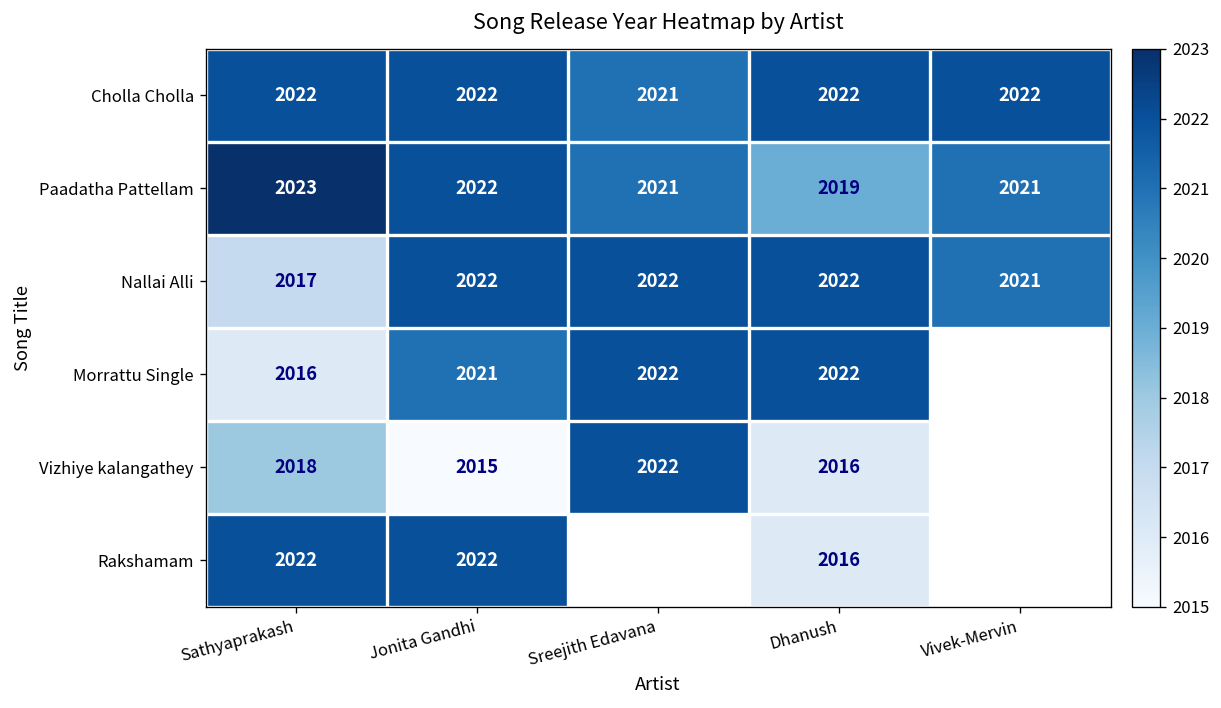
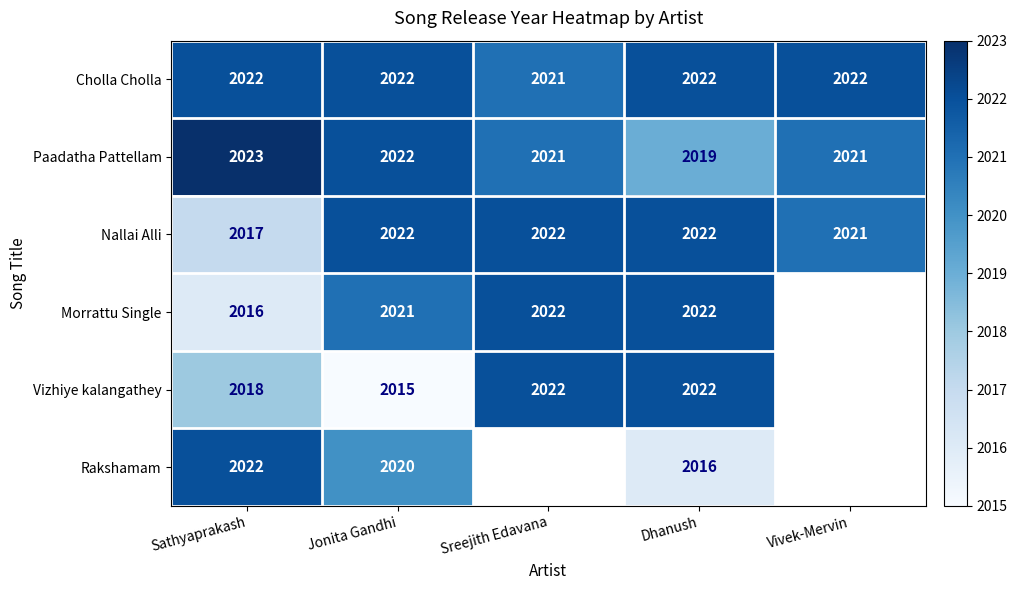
Vizhiye kalangathey, Dhanush: 2016 -> 2022
Rakshamam, Jonita Gandhi: 2022 -> 2020
